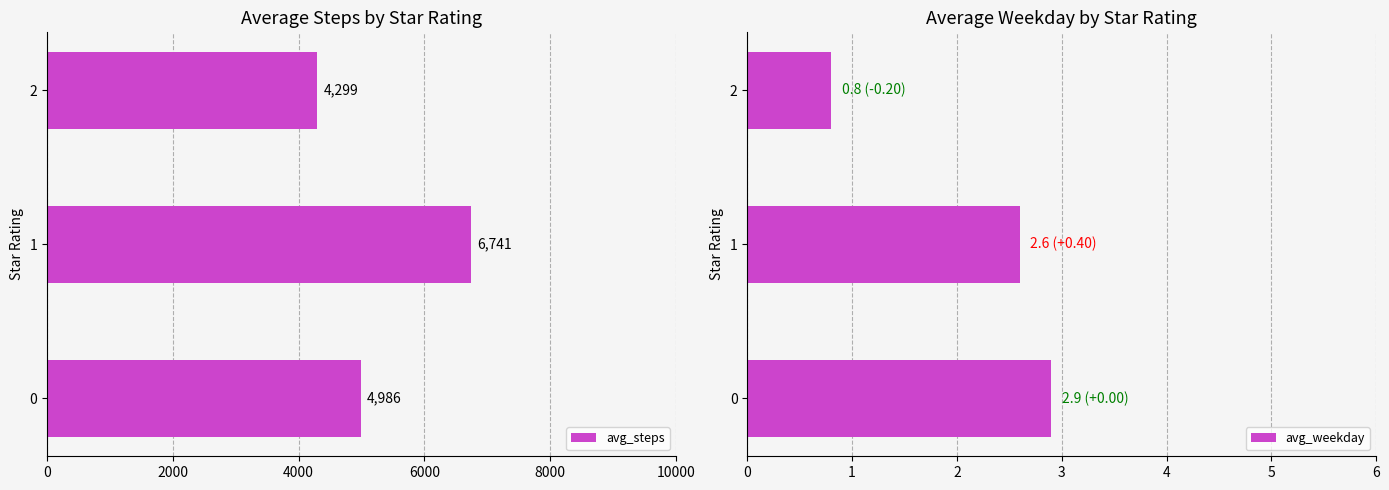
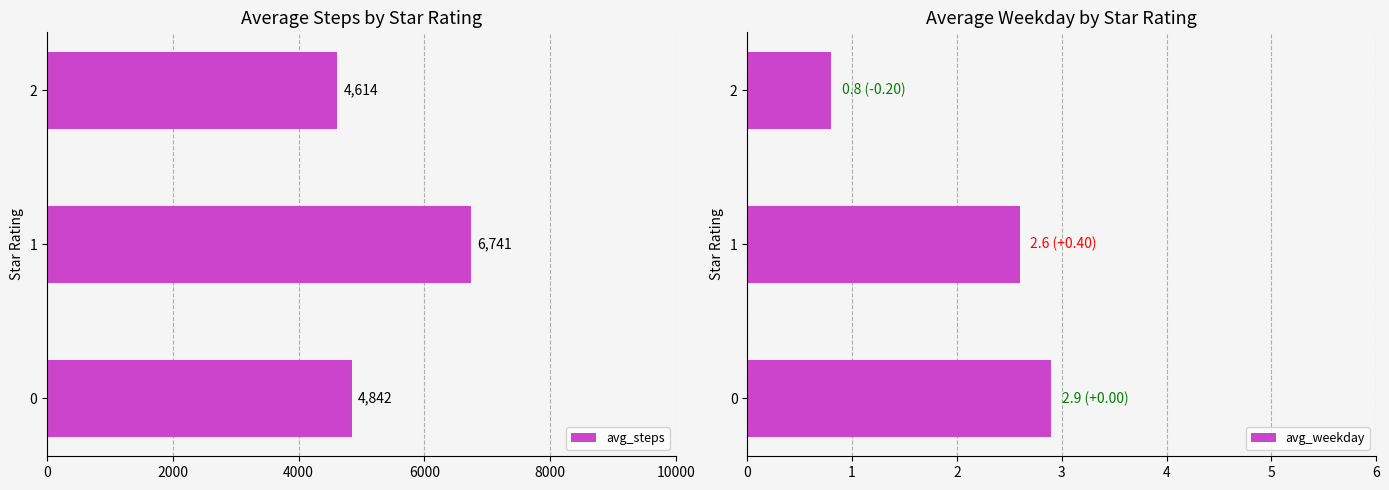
Average Steps by Star Rating, 2: 4,299 -> 4,614
Average Steps by Star Rating, 0: 4,986 -> 4,842
